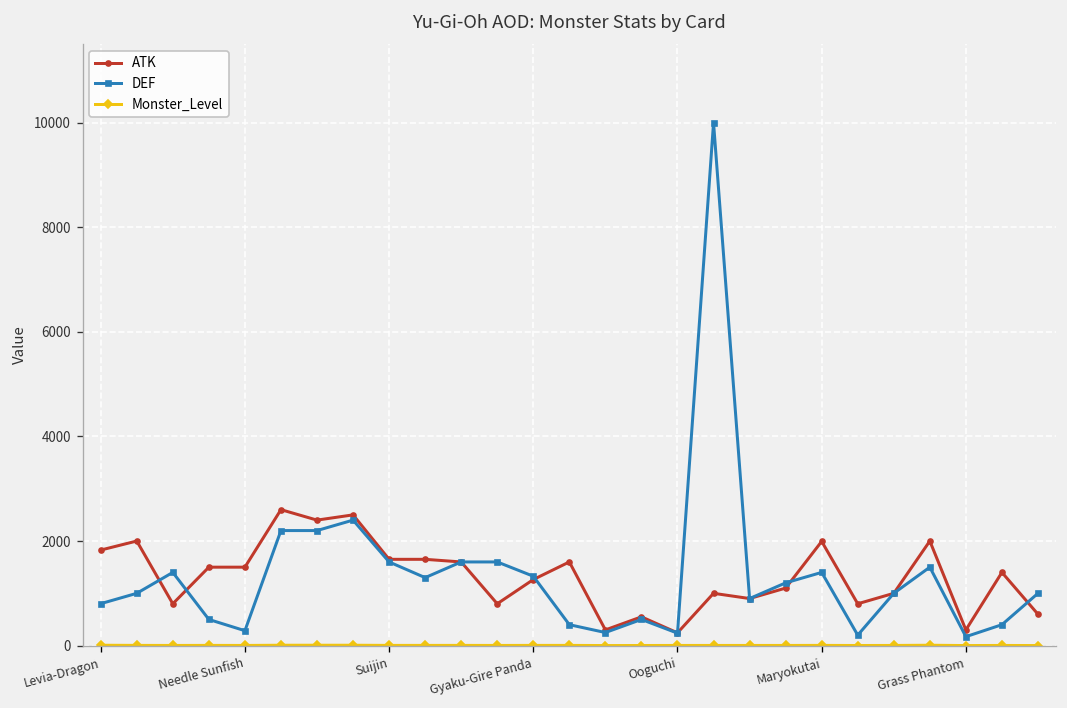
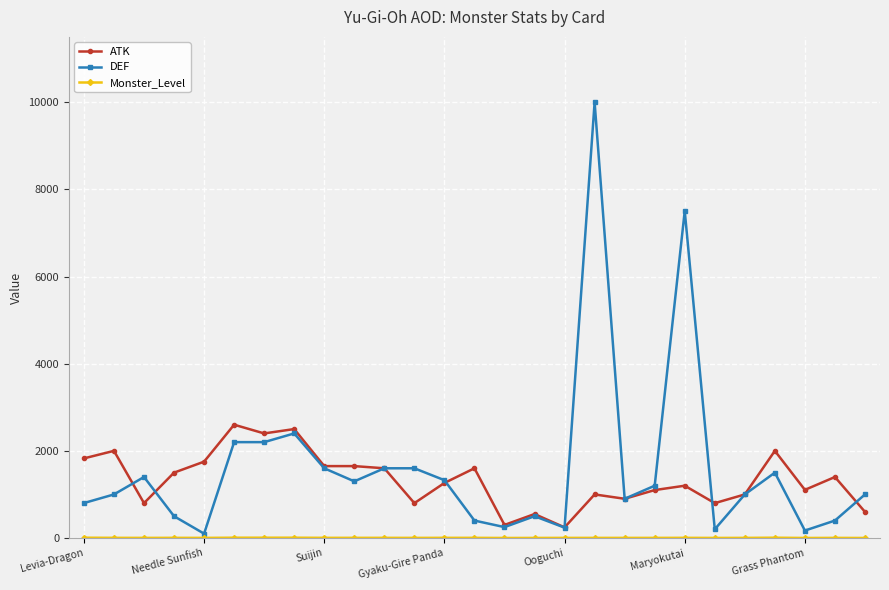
ATK, Needle Sunfish: 1500 -> 1800
DEF, Needle Sunfish: 300 -> 100
ATK, Maryokutai: 2000 -> 1200
DEF, Maryokutai: 1400 -> 7500
ATK, Grass Phantom: 300 -> 1100
